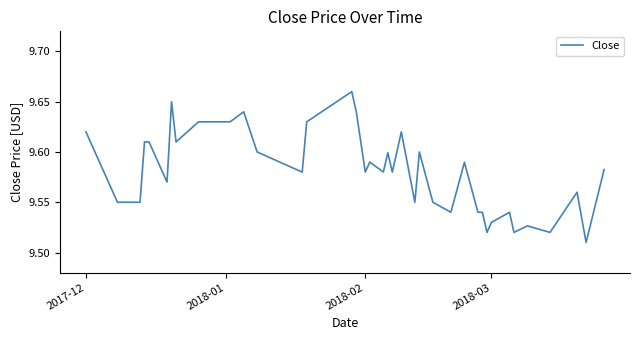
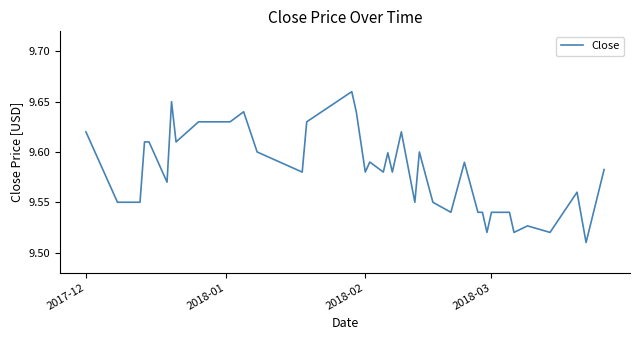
2018-03: 9.53 -> 9.54
